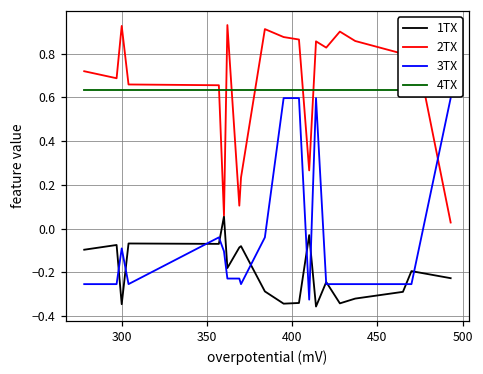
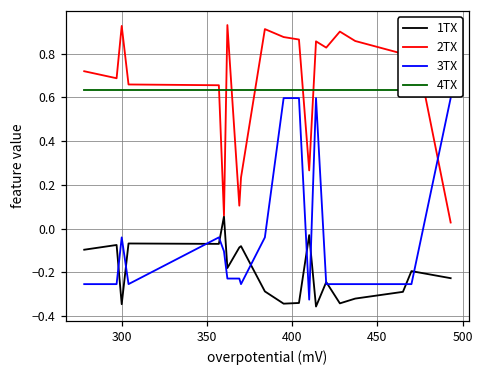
3TX, 300: -0.09 -> -0.04
